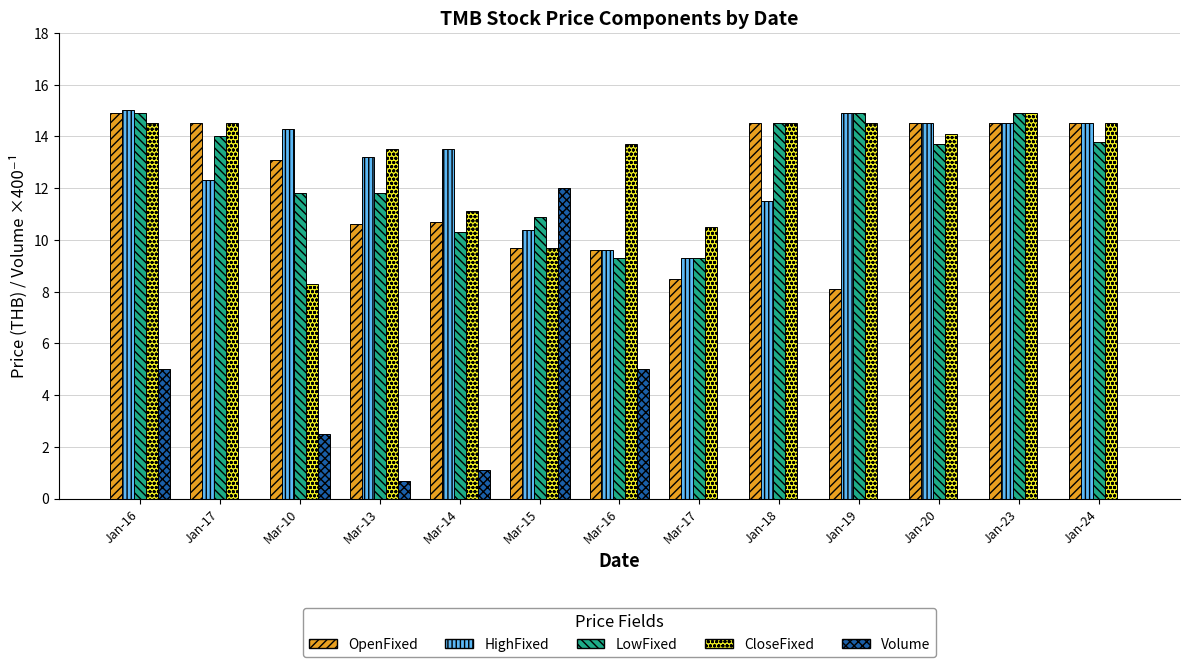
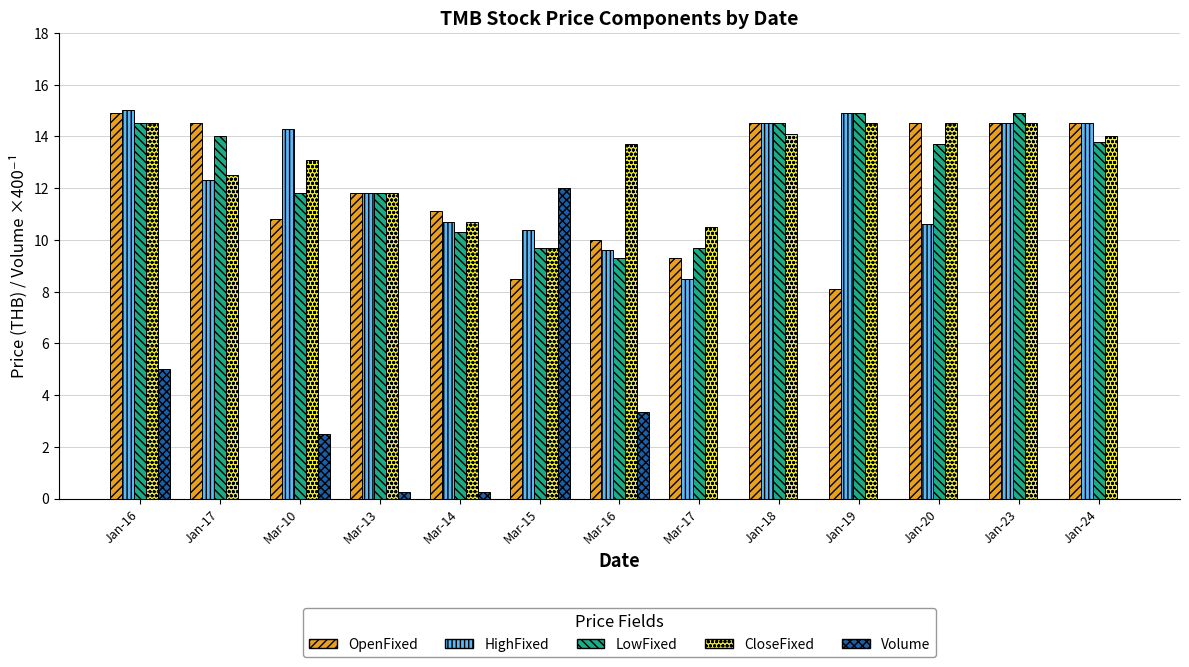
LowFixed, Jan-16: 14.9 -> 14.5
CloseFixed, Jan-17: 14.5 -> 12.5
OpenFixed, Mar-10: 13.1 -> 10.8
CloseFixed, Mar-10: 8.3 -> 13.1
OpenFixed, Mar-13: 10.6 -> 11.8
HighFixed, Mar-13: 13.2 -> 11.8
CloseFixed, Mar-13: 13.5 -> 11.8
Volume, Mar-13: 0.7 -> 0.3
OpenFixed, Mar-14: 10.7 -> 11.1
HighFixed, Mar-14: 13.5 -> 10.7
CloseFixed, Mar-14: 11.1 -> 10.7
Volume, Mar-14: 1.1 -> 0.3
OpenFixed, Mar-15: 9.7 -> 8.5
LowFixed, Mar-15: 10.9 -> 9.7
OpenFixed, Mar-16: 9.6 -> 10.0
Volume, Mar-16: 5.0 -> 3.3
OpenFixed, Mar-17: 8.5 -> 9.3
HighFixed, Mar-17: 9.3 -> 8.5
LowFixed, Mar-17: 9.3 -> 9.7
HighFixed, Jan-18: 11.5 -> 14.5
CloseFixed, Jan-18: 14.5 -> 14.1
HighFixed, Jan-20: 14.5 -> 10.6
CloseFixed, Jan-20: 14.1 -> 14.5
CloseFixed, Jan-23: 14.9 -> 14.5
CloseFixed, Jan-24: 14.5 -> 14.0
